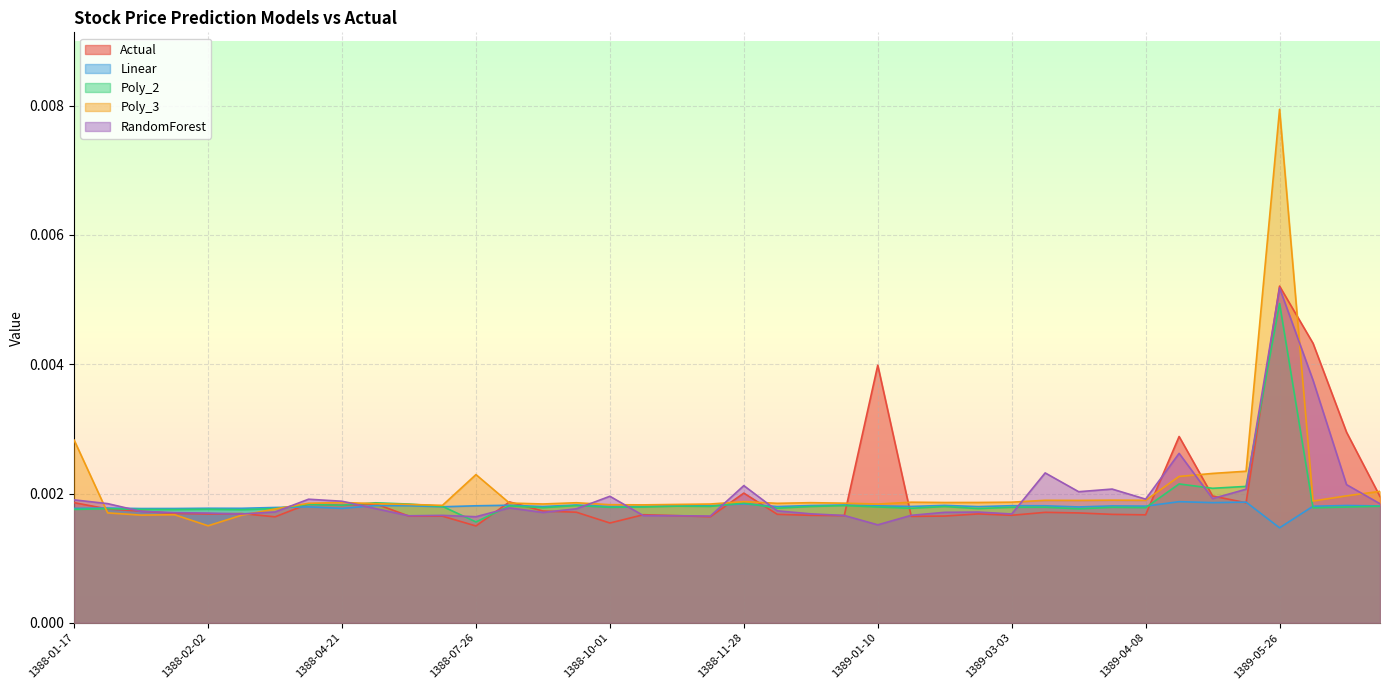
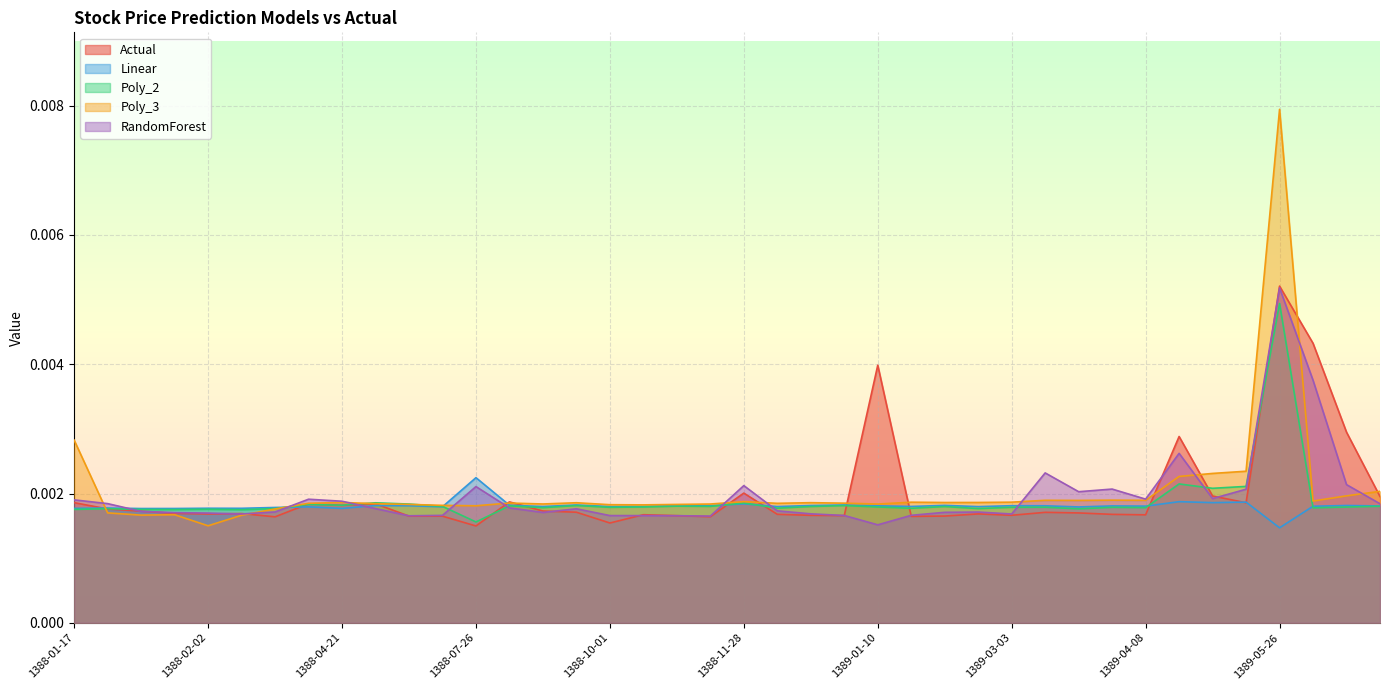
Linear, 1388-07-26: 0.0018 -> 0.0022
Poly_3, 1388-07-26: 0.0023 -> 0.0018
RandomForest, 1388-07-26: 0.0016 -> 0.0021
RandomForest, 1388-10-01: 0.0020 -> 0.0017
